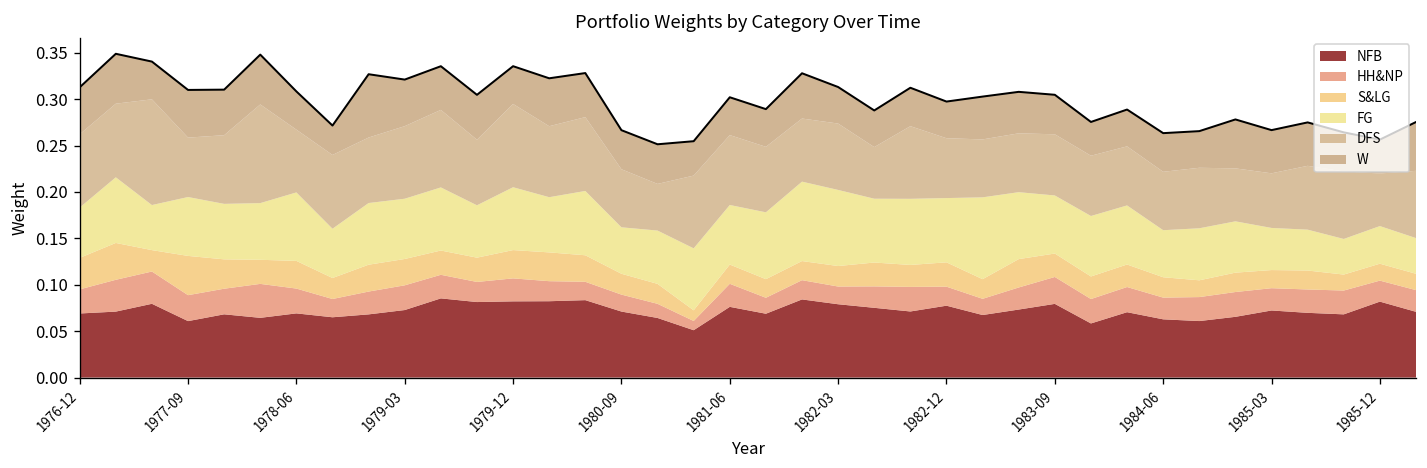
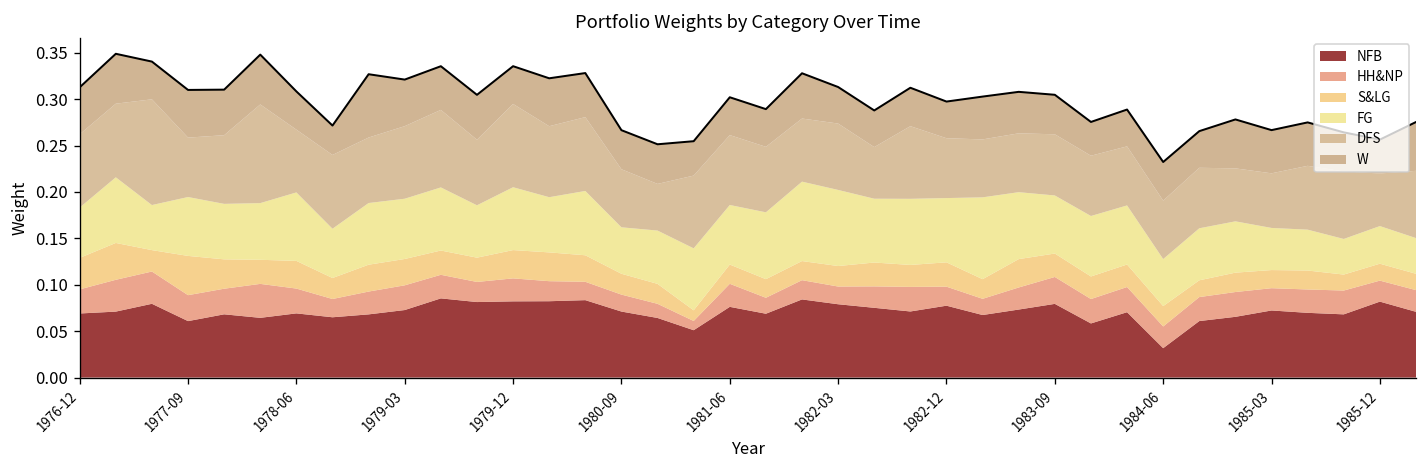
NFB, 1984-06: 0.06 -> 0.03
